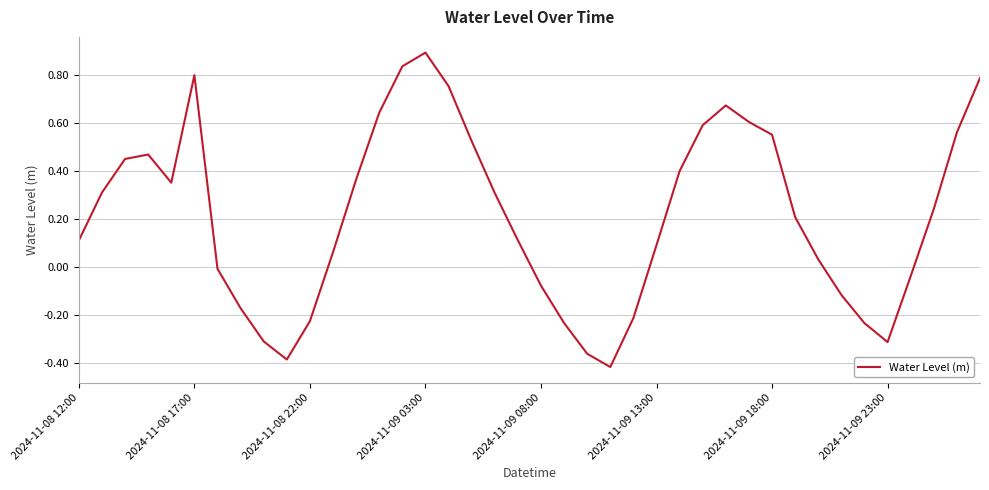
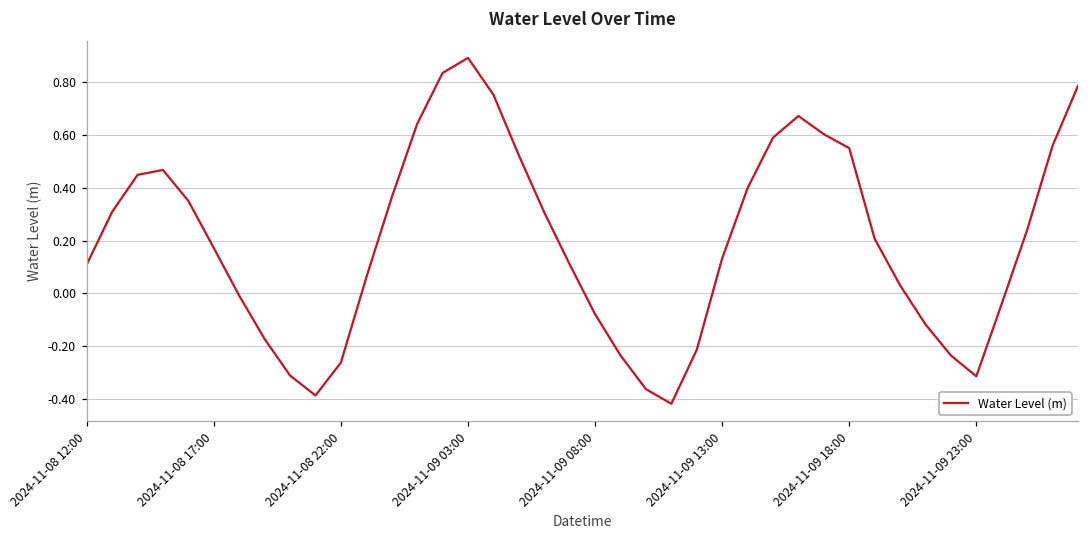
2024-11-08 17:00: 0.80 -> 0.17
2024-11-08 22:00: -0.23 -> -0.26
2024-11-09 13:00: 0.09 -> 0.13
